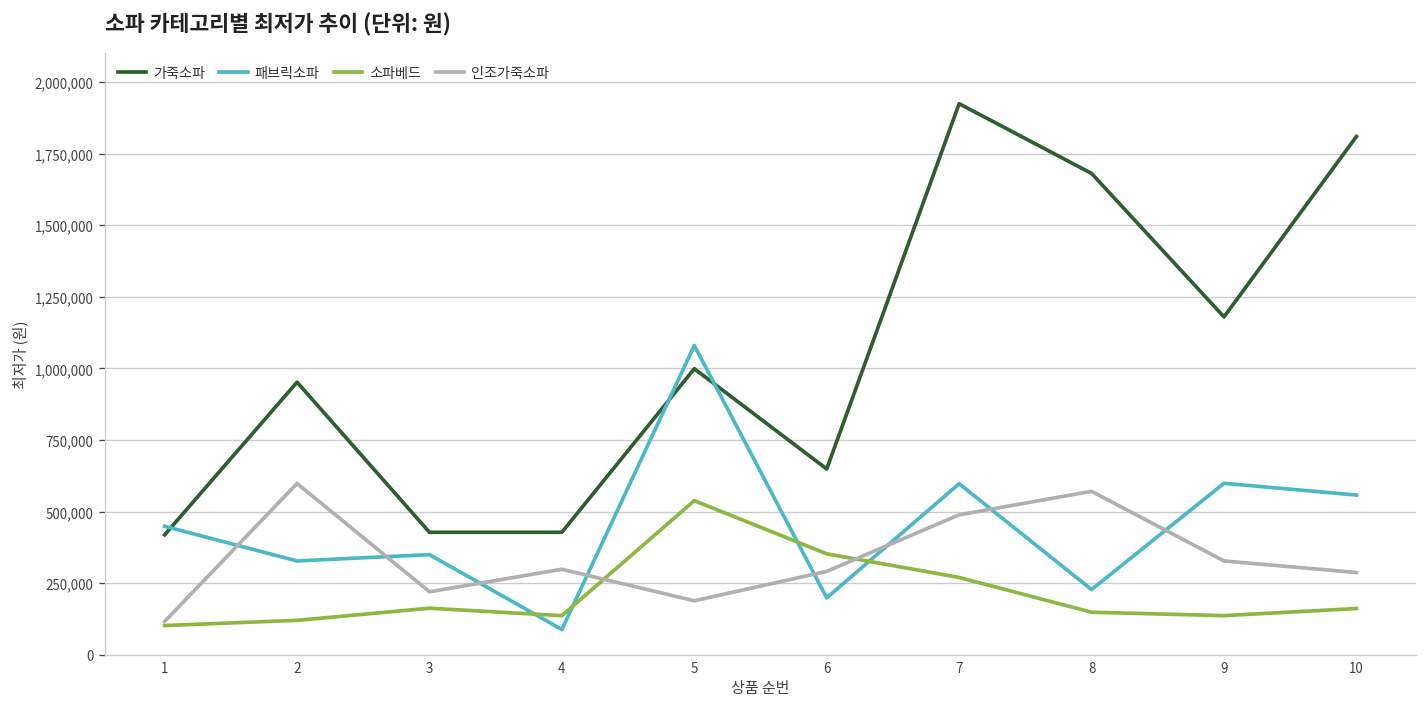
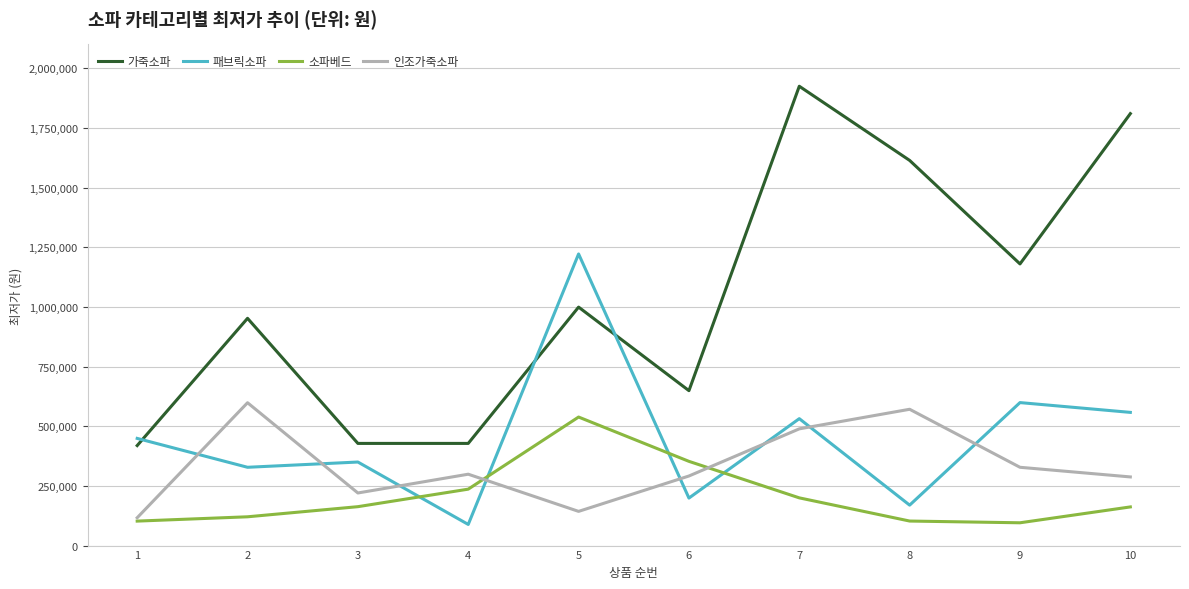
소파베드, 4: 140,000 -> 240,000
패브릭소파, 5: 1,080,000 -> 1,220,000
인조가죽소파, 5: 190,000 -> 140,000
패브릭소파, 7: 600,000 -> 530,000
소파베드, 7: 270,000 -> 200,000
가죽소파, 8: 1,680,000 -> 1,610,000
패브릭소파, 8: 230,000 -> 170,000
소파베드, 8: 150,000 -> 100,000
소파베드, 9: 140,000 -> 100,000
